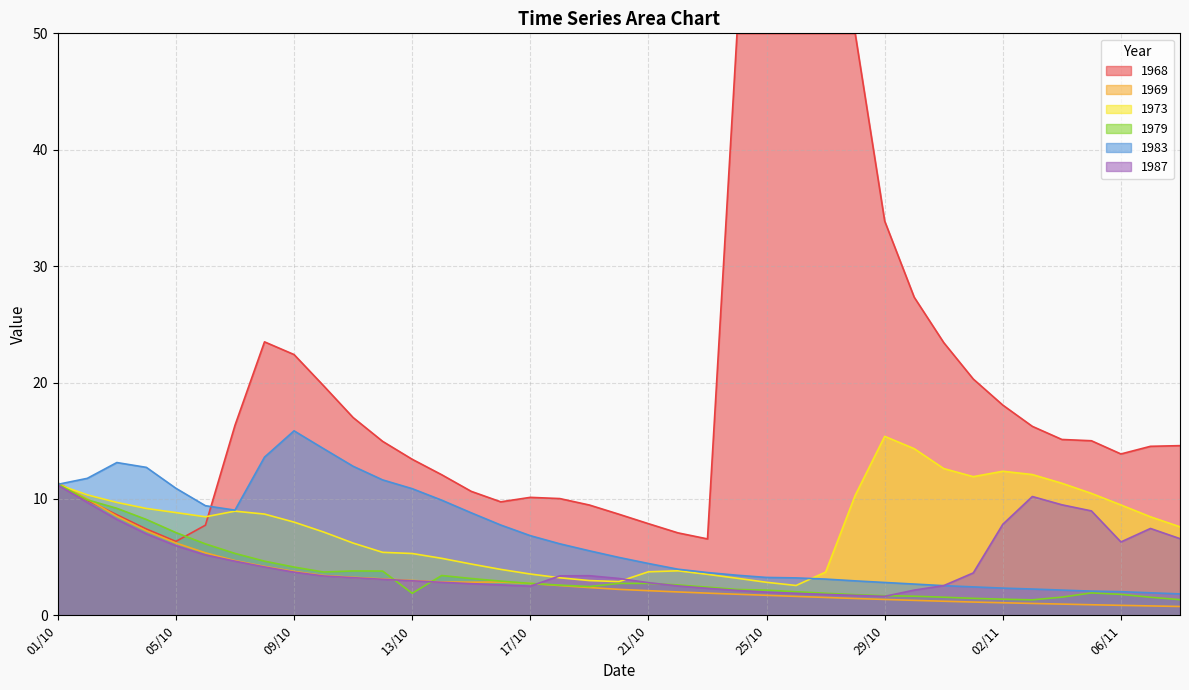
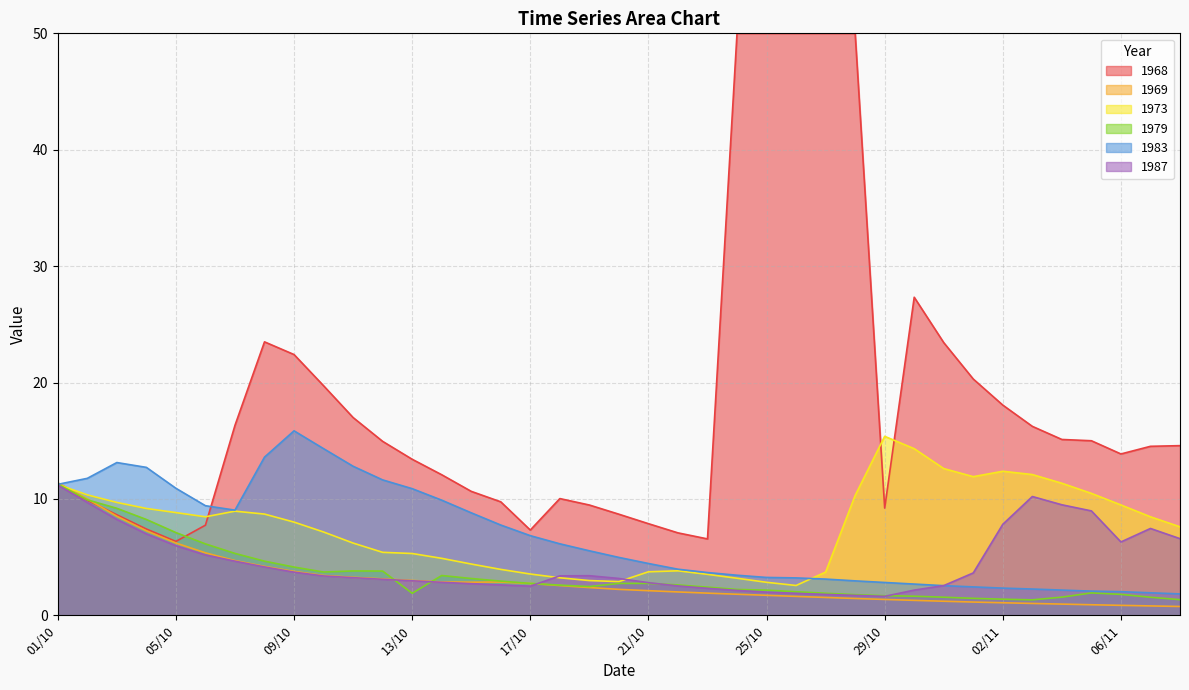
1968, 17/10: 10.1 -> 7.3
1968, 29/10: 33.9 -> 9.2
